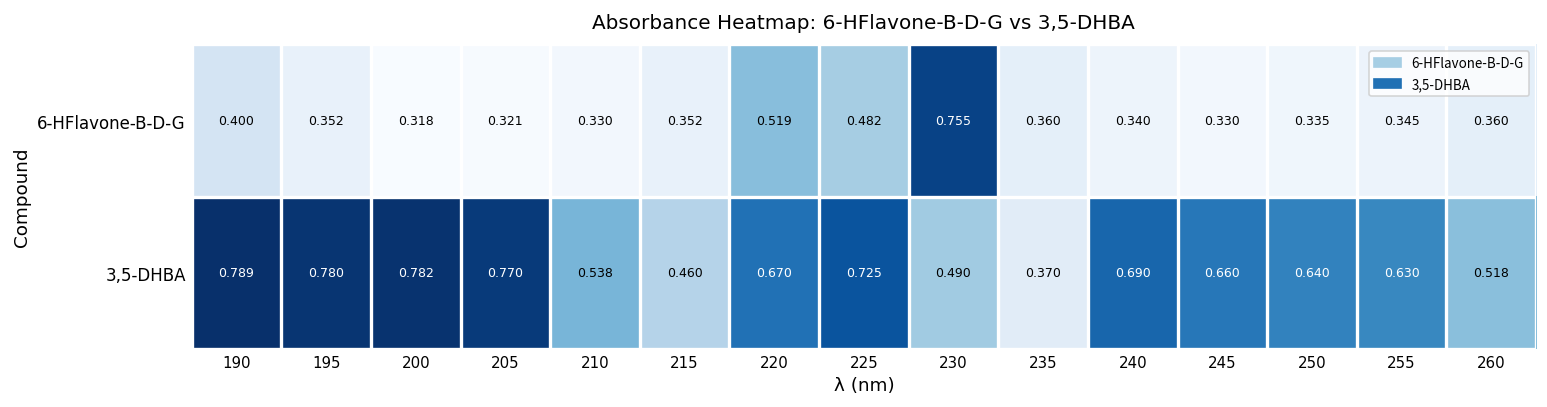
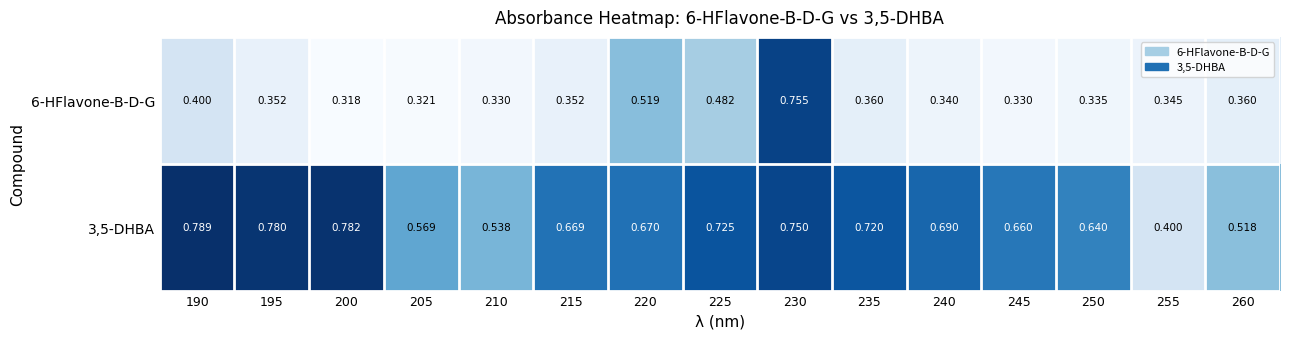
3,5-DHBA, 205: 0.770 -> 0.569
3,5-DHBA, 215: 0.460 -> 0.669
3,5-DHBA, 230: 0.490 -> 0.750
3,5-DHBA, 235: 0.370 -> 0.720
3,5-DHBA, 255: 0.630 -> 0.400
